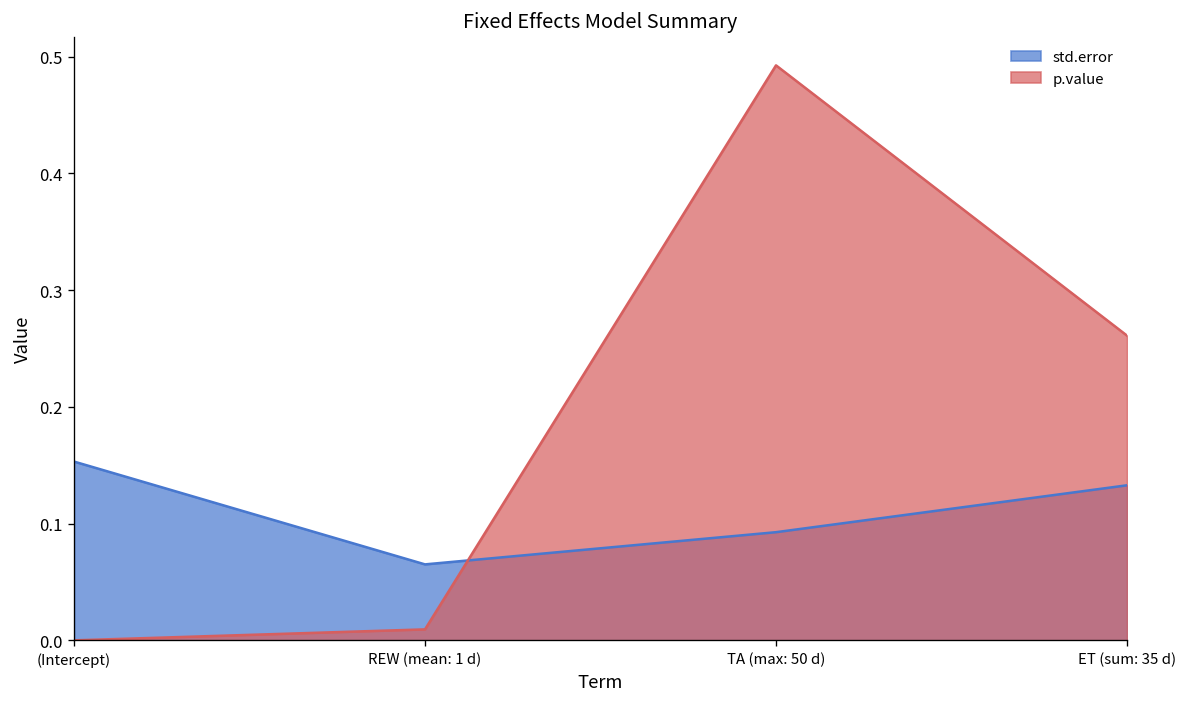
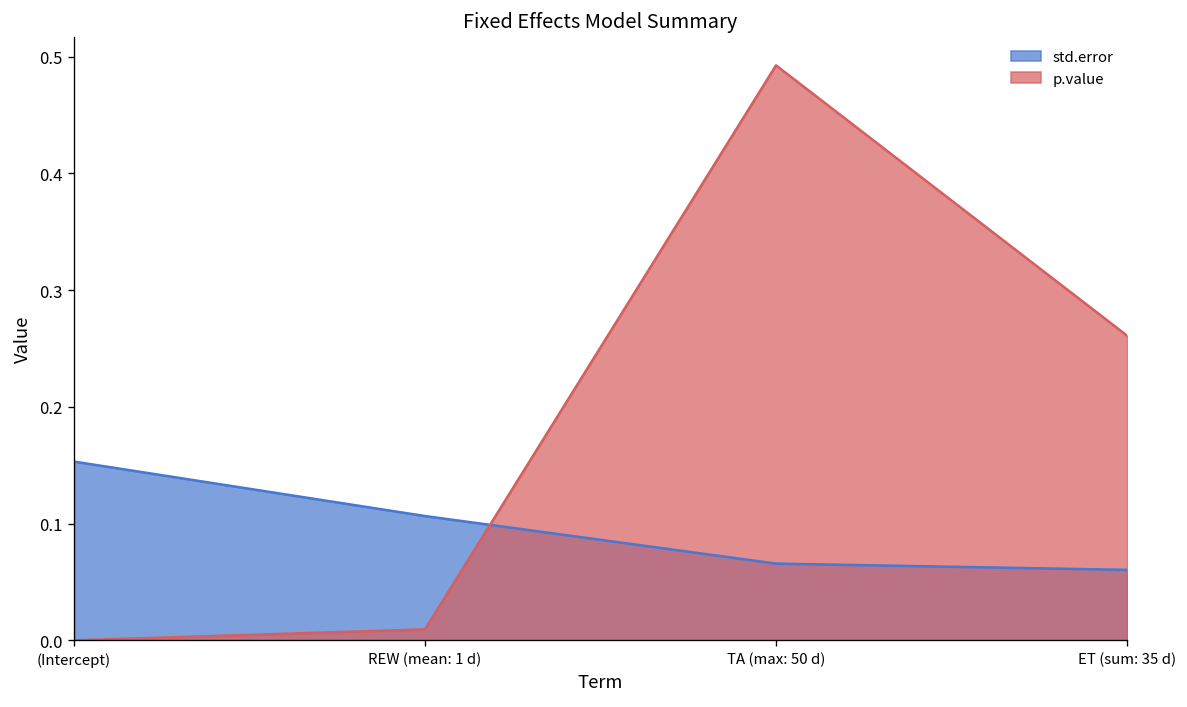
std.error, REW (mean: 1 d): 0.07 -> 0.11
std.error, TA (max: 50 d): 0.09 -> 0.07
std.error, ET (sum: 35 d): 0.13 -> 0.06
